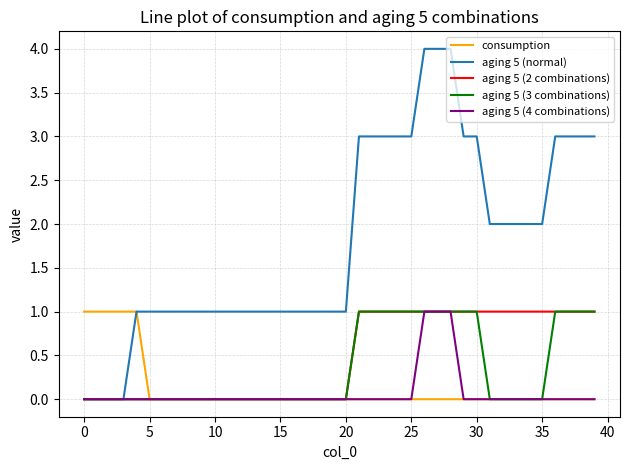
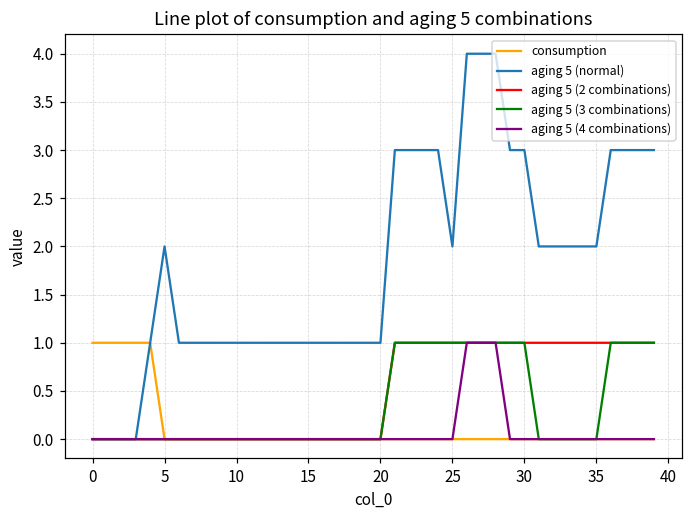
aging 5 (normal), 5: 1 -> 2
aging 5 (normal), 25: 3 -> 2
